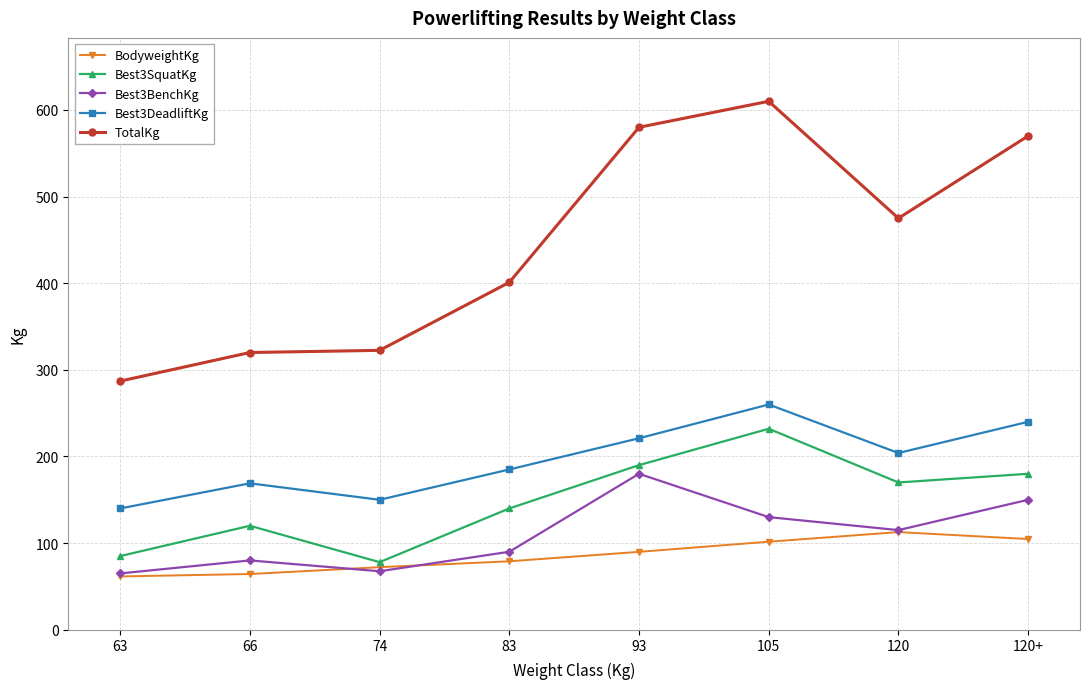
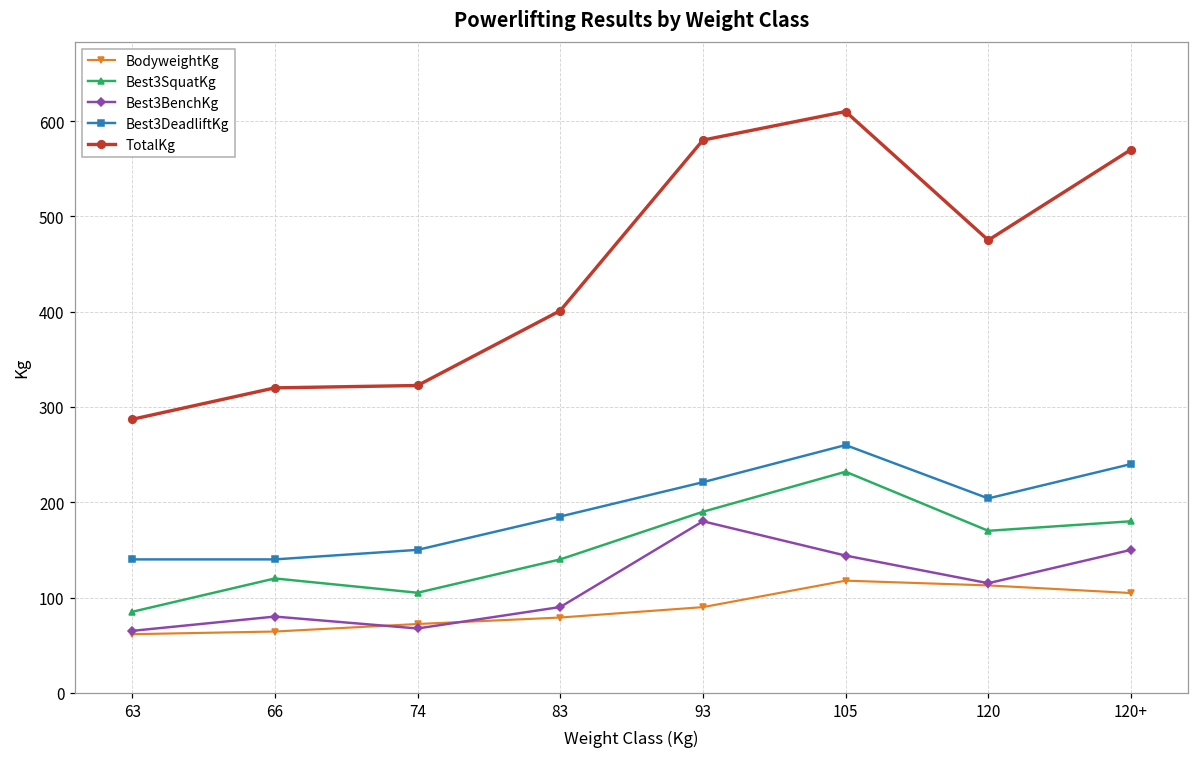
Best3DeadliftKg, 66: 170 -> 140
Best3SquatKg, 74: 80 -> 110
BodyweightKg, 105: 100 -> 120
Best3BenchKg, 105: 130 -> 140
